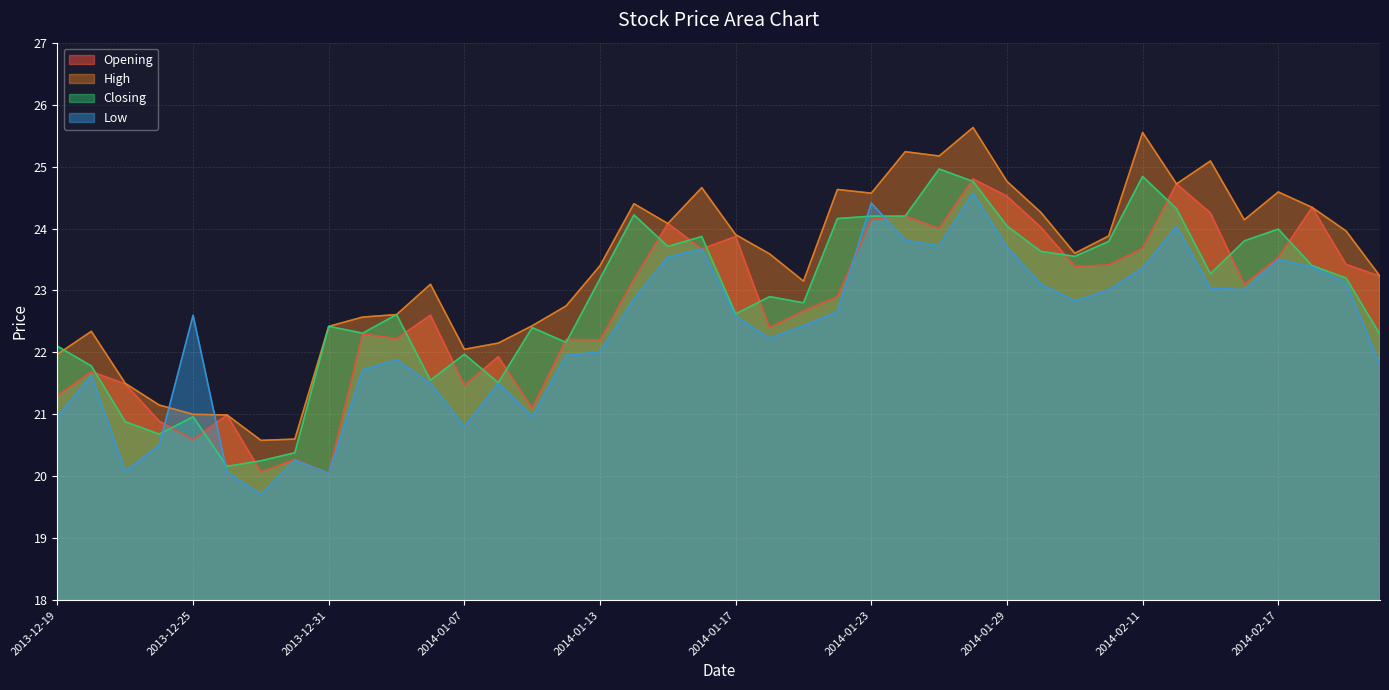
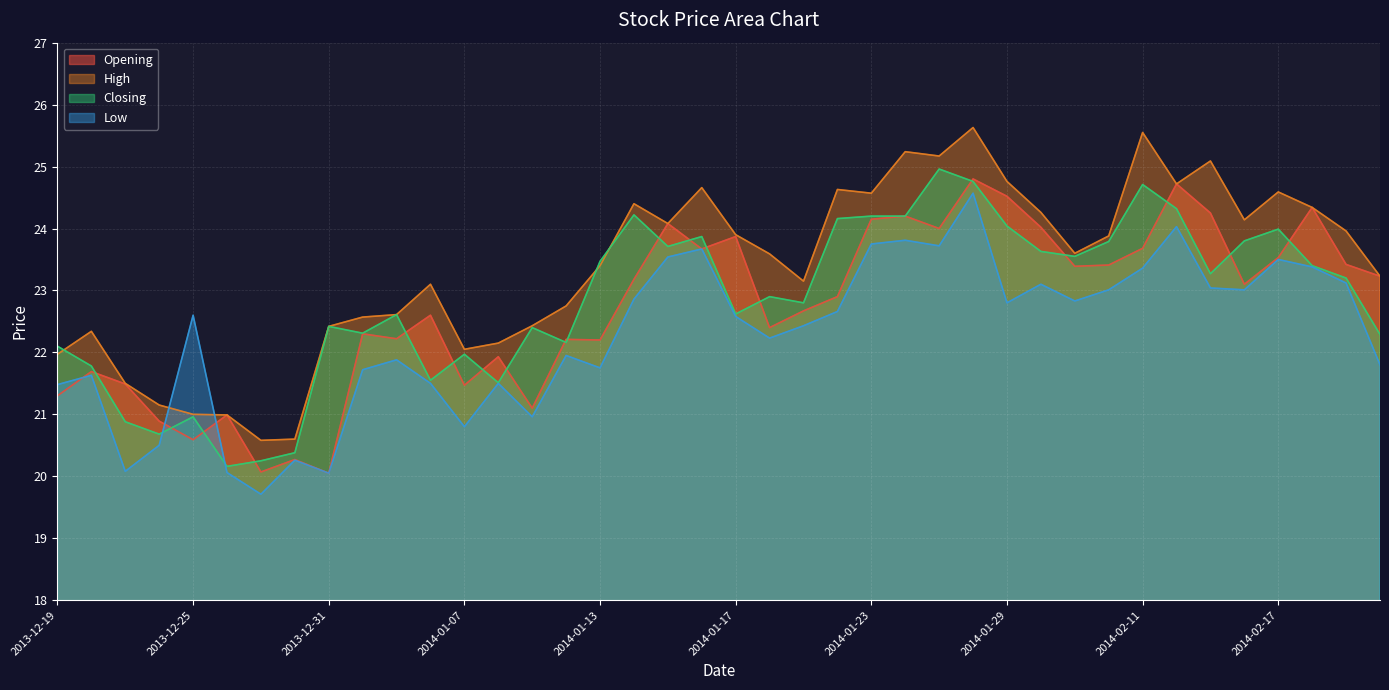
Low, 2013-12-19: 21.0 -> 21.5
Closing, 2014-01-13: 23.2 -> 23.5
Low, 2014-01-13: 22.0 -> 21.8
Low, 2014-01-23: 24.4 -> 23.8
Low, 2014-01-29: 23.7 -> 22.8
Closing, 2014-02-11: 24.8 -> 24.7
